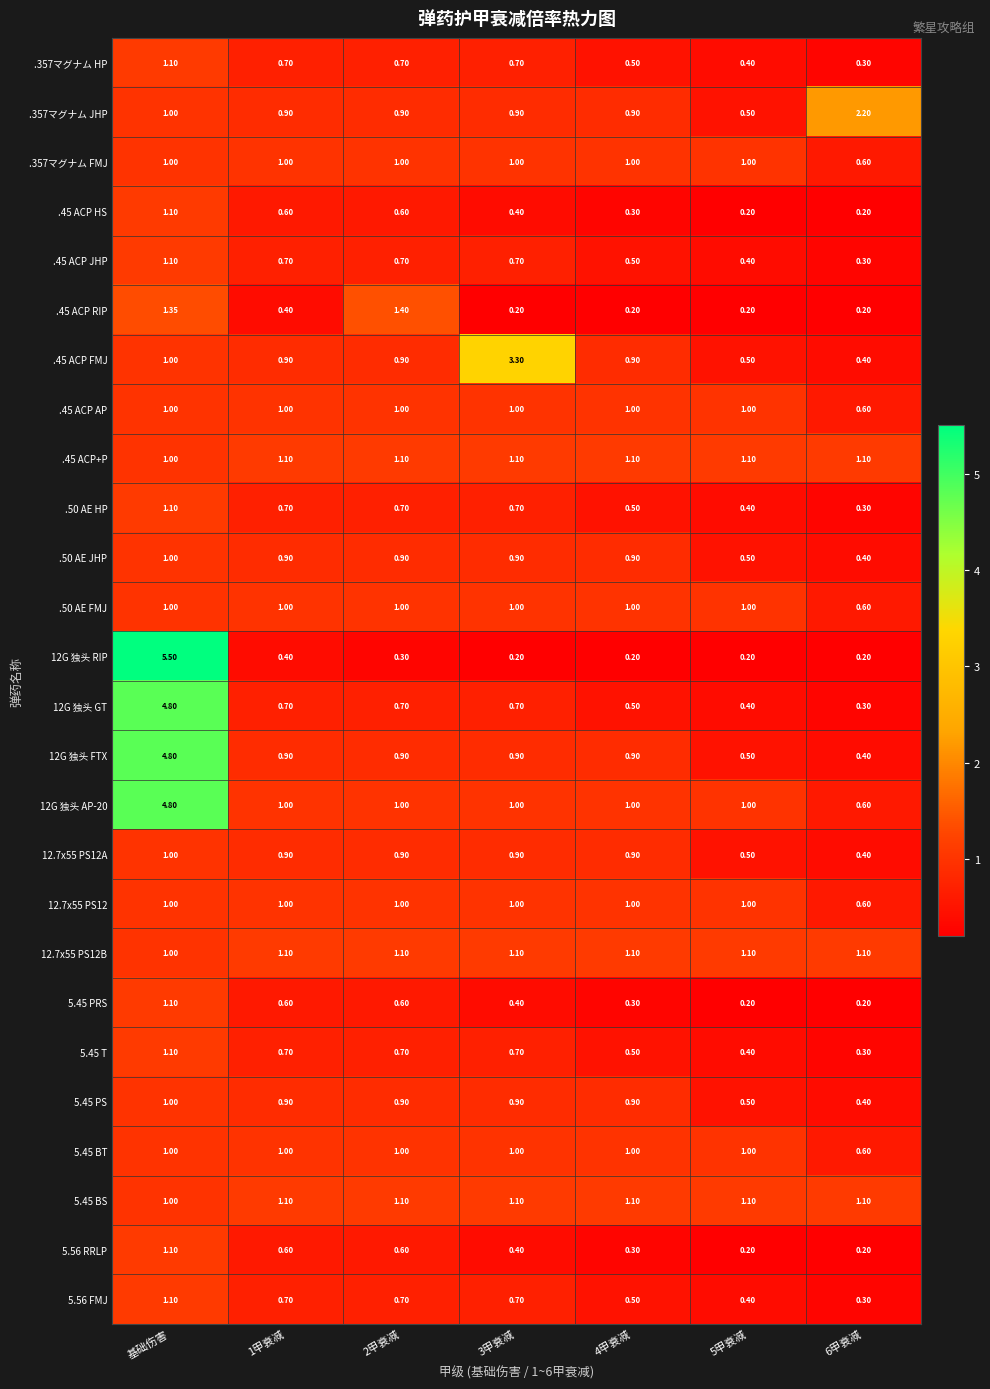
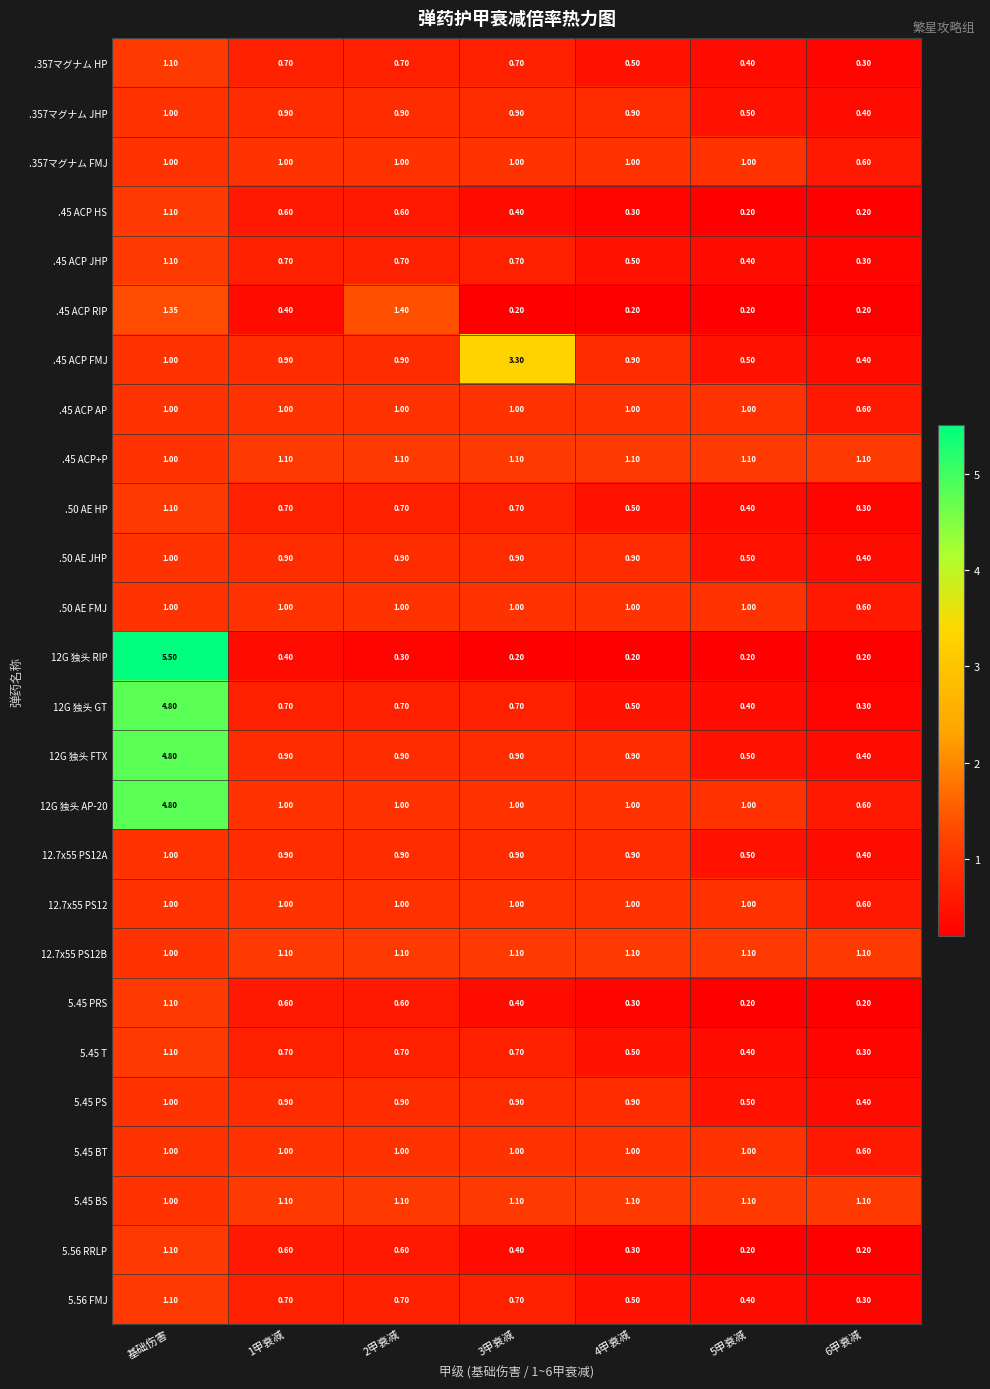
.357マグナム JHP, 6甲衰减: 2.20 -> 0.40
